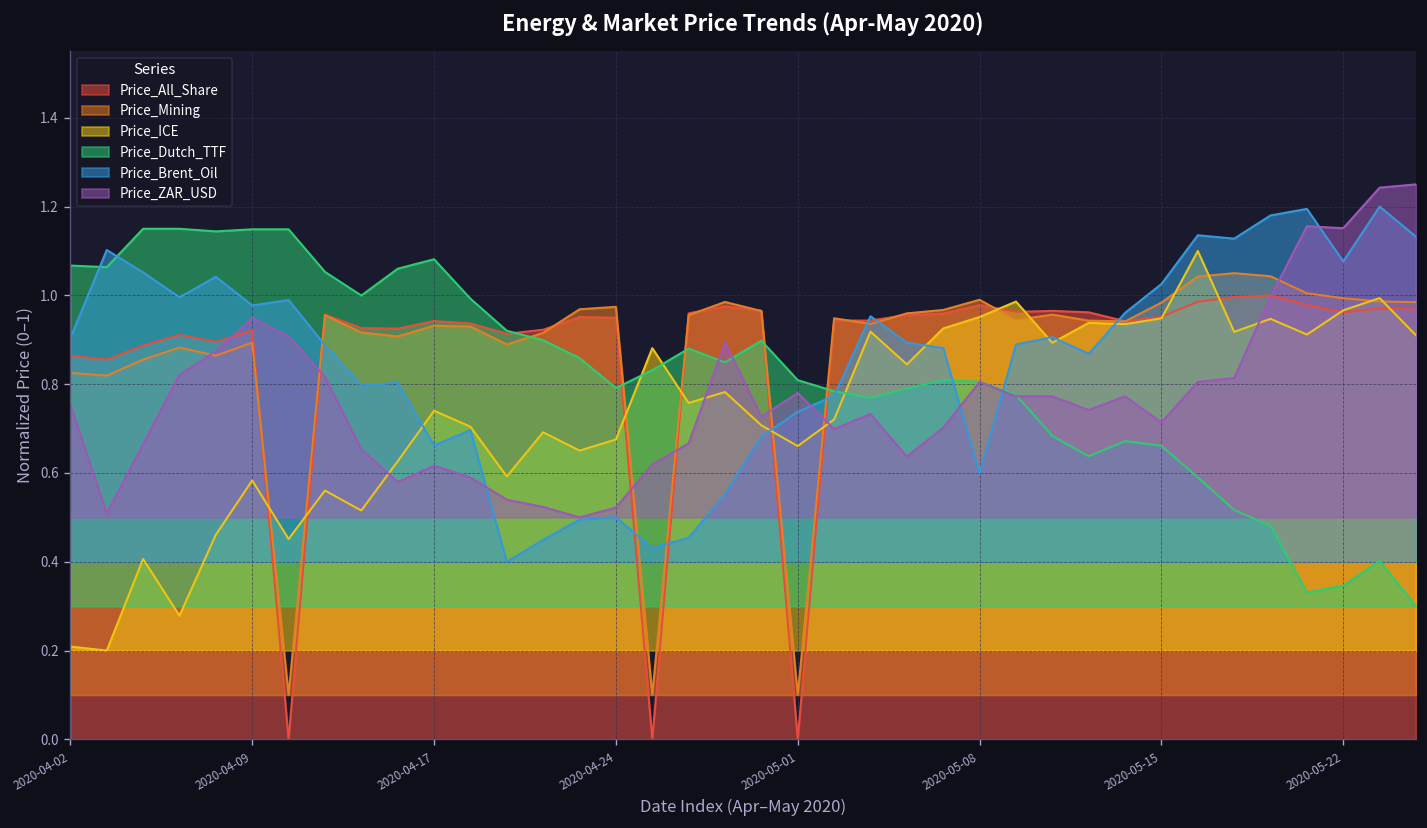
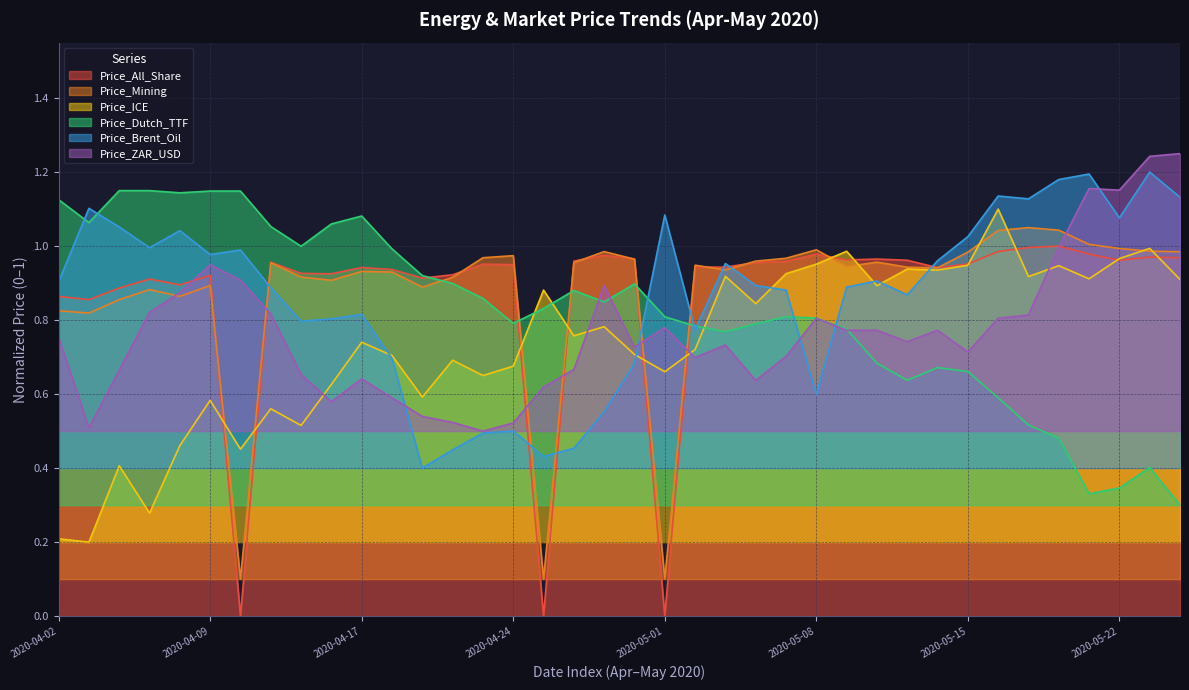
Price_Dutch_TTF, 2020-04-02: 1.07 -> 1.13
Price_Brent_Oil, 2020-04-17: 0.66 -> 0.82
Price_ZAR_USD, 2020-04-17: 0.62 -> 0.64
Price_Brent_Oil, 2020-05-01: 0.74 -> 1.08
